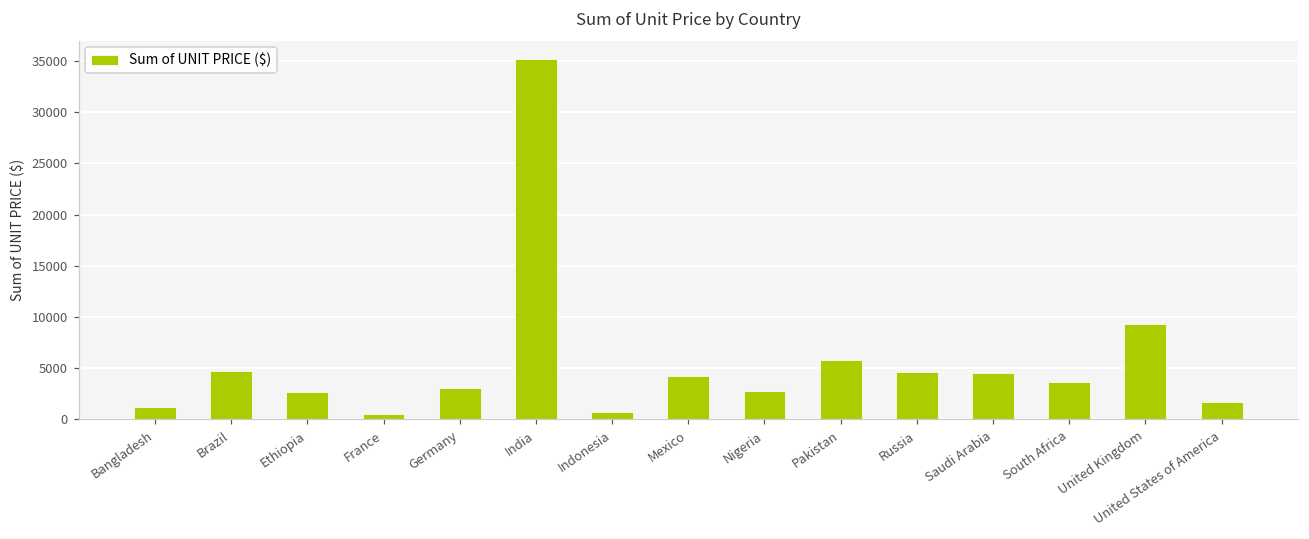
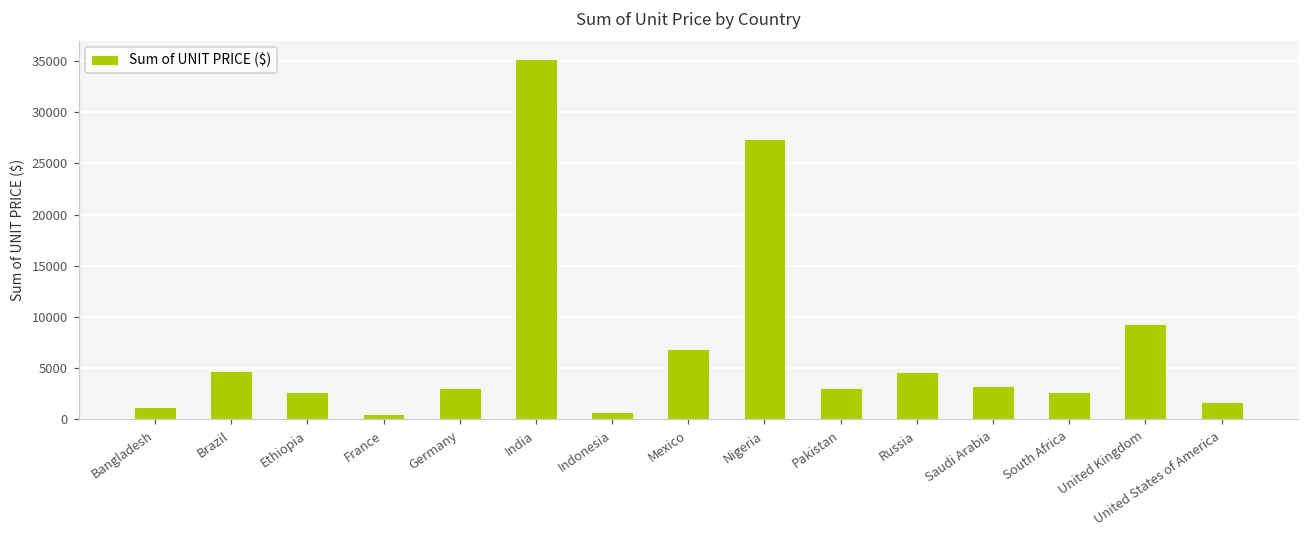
Mexico: 4000 -> 7000
Nigeria: 3000 -> 27000
Pakistan: 6000 -> 3000
Saudi Arabia: 5000 -> 3000
South Africa: 4000 -> 3000
